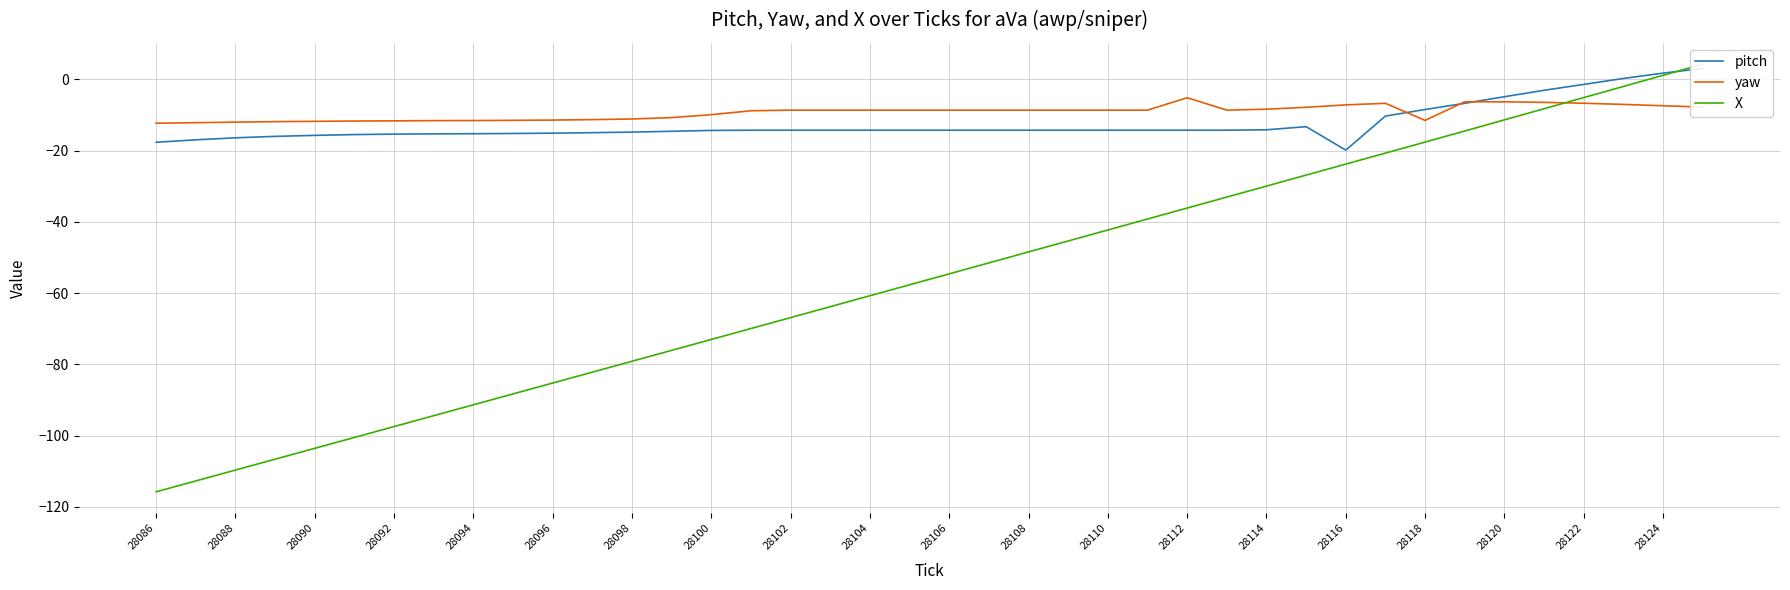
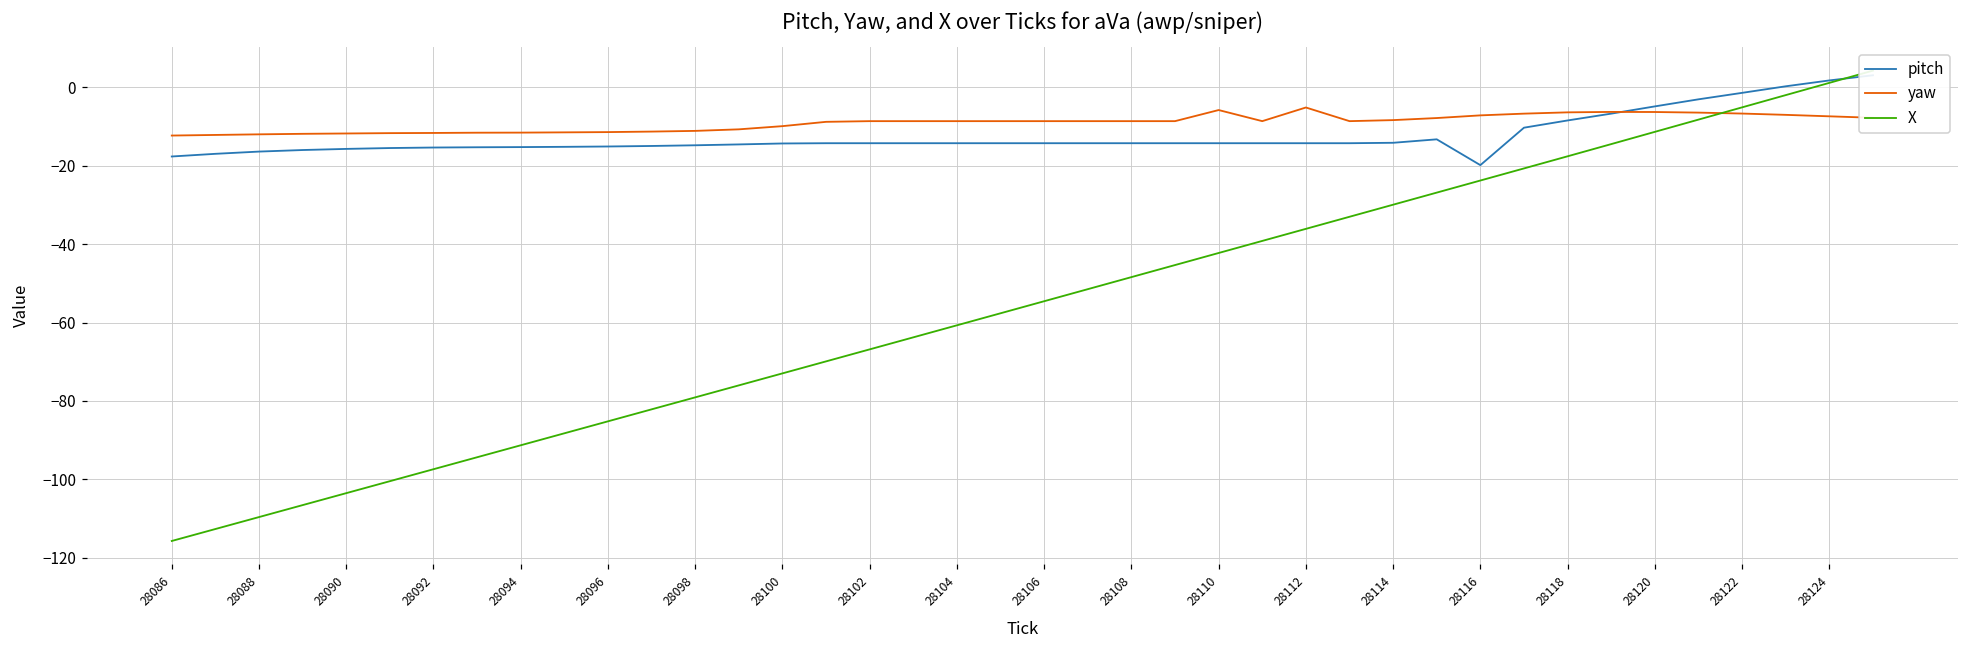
yaw, 28110: -9 -> -6
yaw, 28118: -12 -> -6
